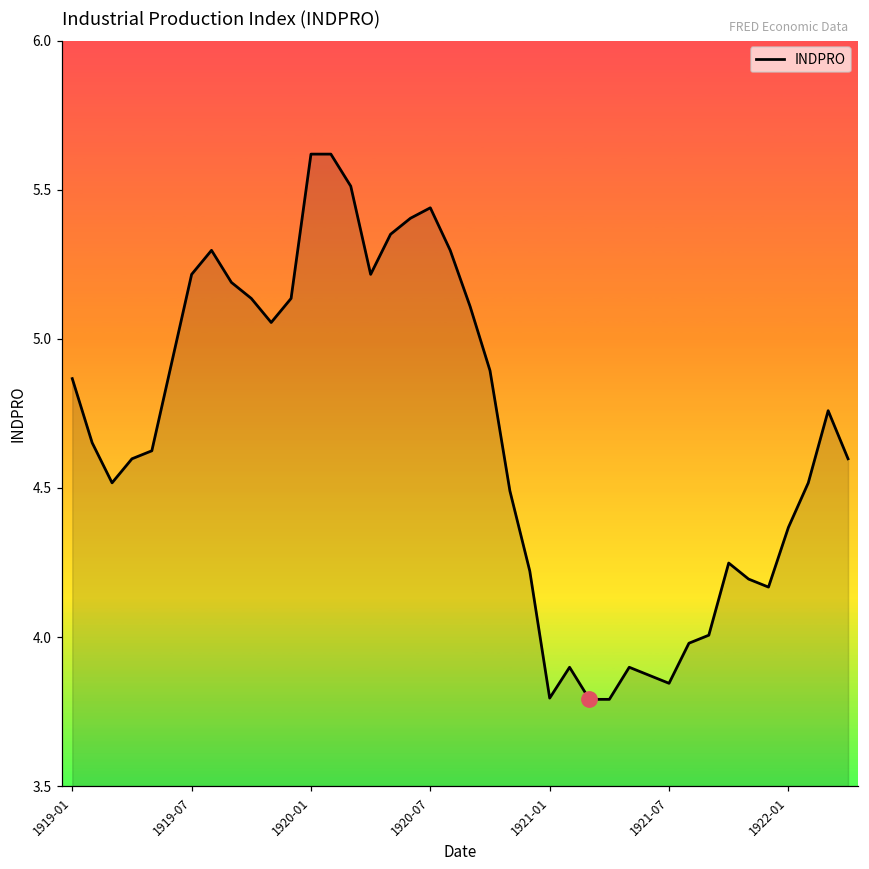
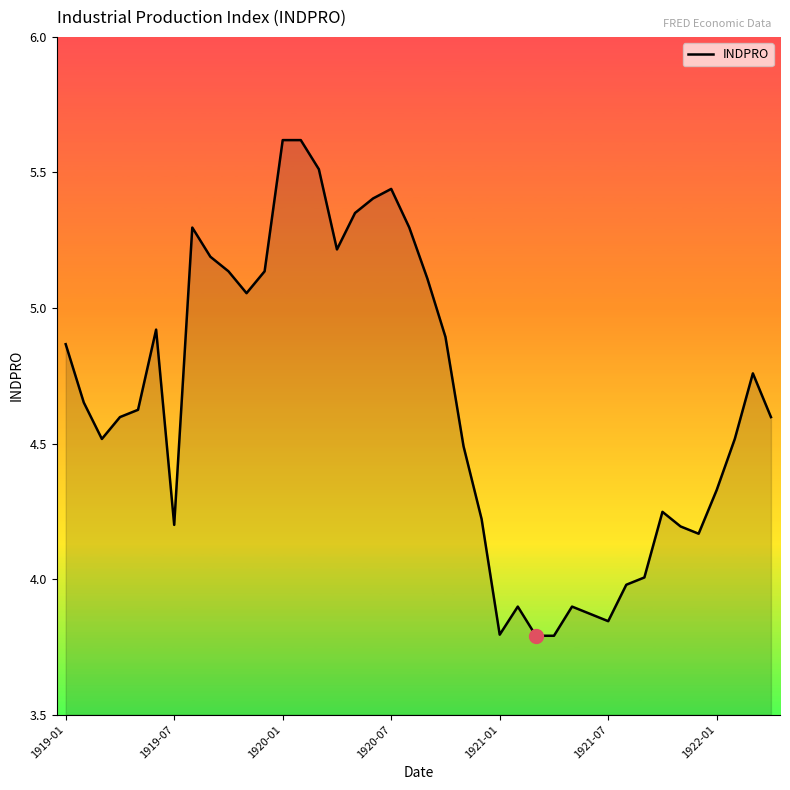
INDPRO, 1919-07: 5.22 -> 4.20
INDPRO, 1922-01: 4.37 -> 4.33
